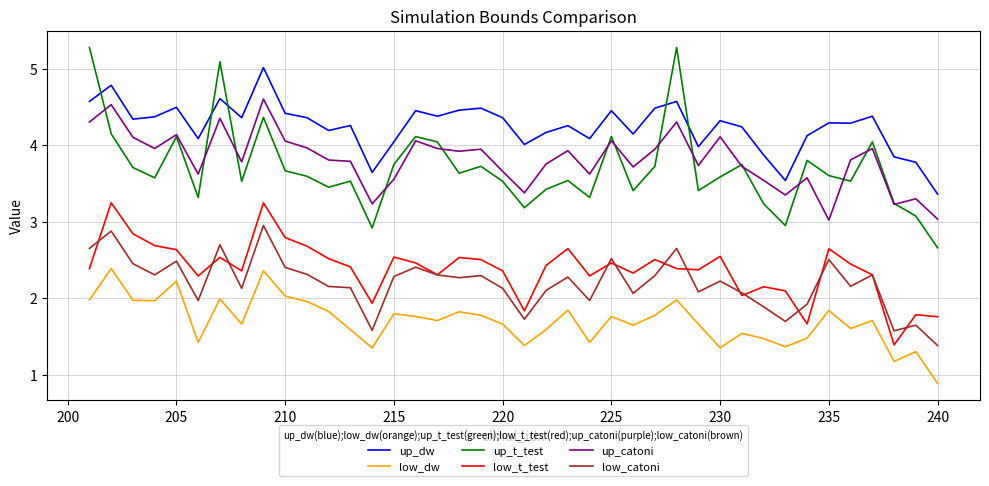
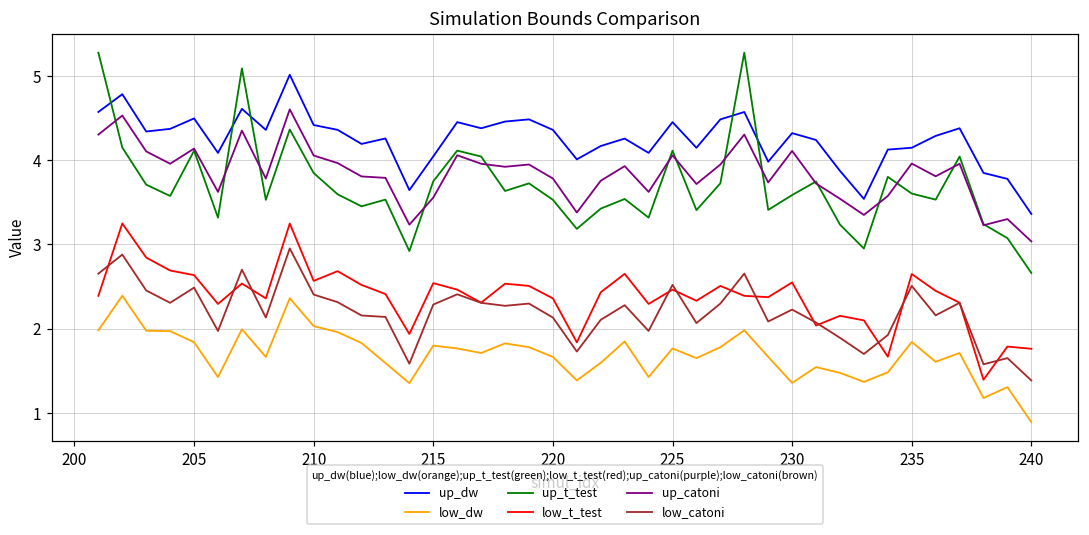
low_dw, 205: 2.2 -> 1.8
up_t_test, 210: 3.7 -> 3.8
low_t_test, 210: 2.8 -> 2.6
up_catoni, 220: 3.7 -> 3.8
up_dw, 235: 4.3 -> 4.1
up_catoni, 235: 3.0 -> 4.0
